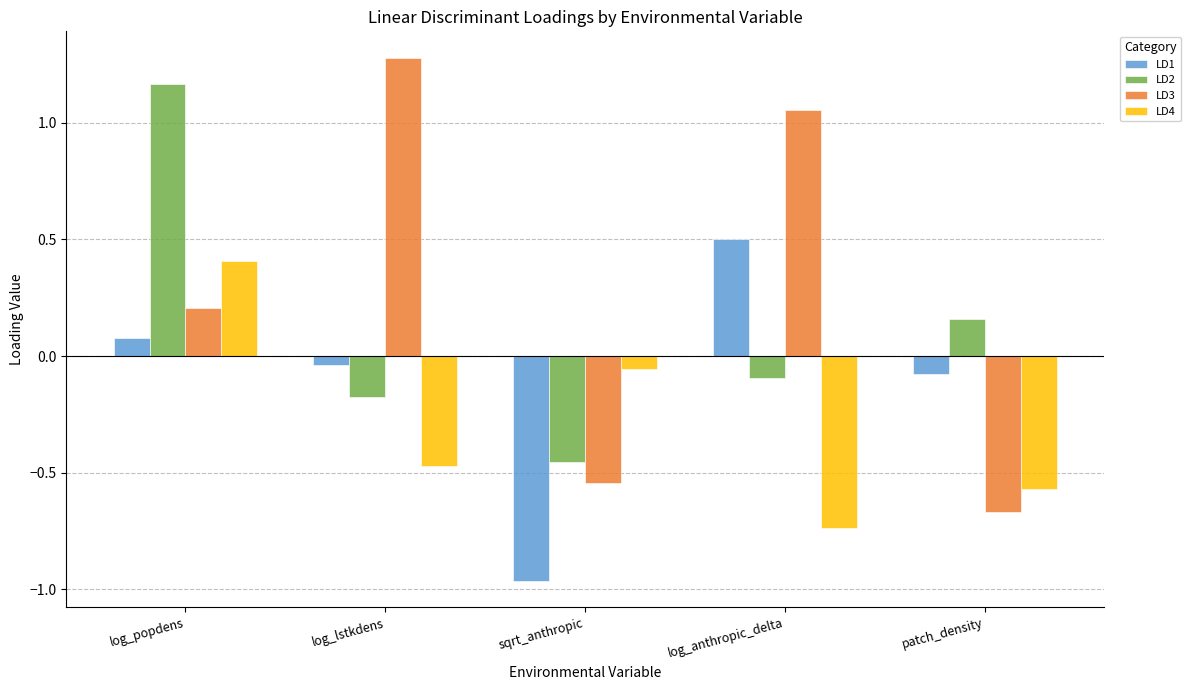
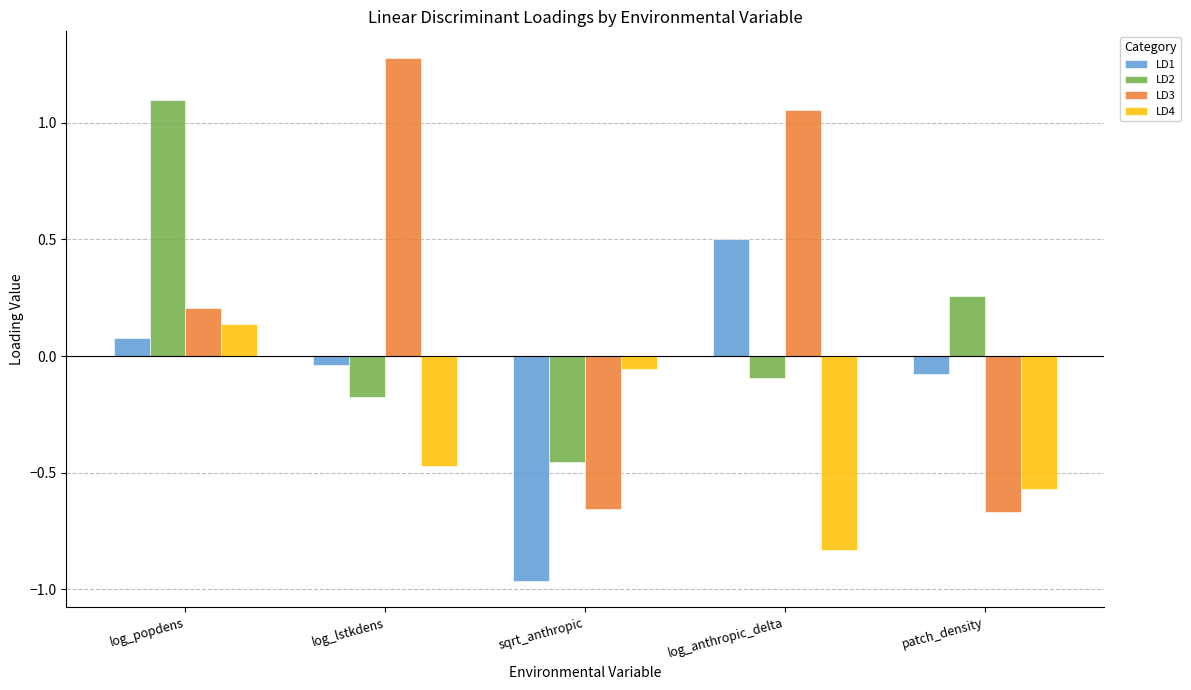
LD2, log_popdens: 1.17 -> 1.10
LD4, log_popdens: 0.41 -> 0.14
LD3, sqrt_anthropic: -0.54 -> -0.65
LD4, log_anthropic_delta: -0.74 -> -0.83
LD2, patch_density: 0.16 -> 0.26
